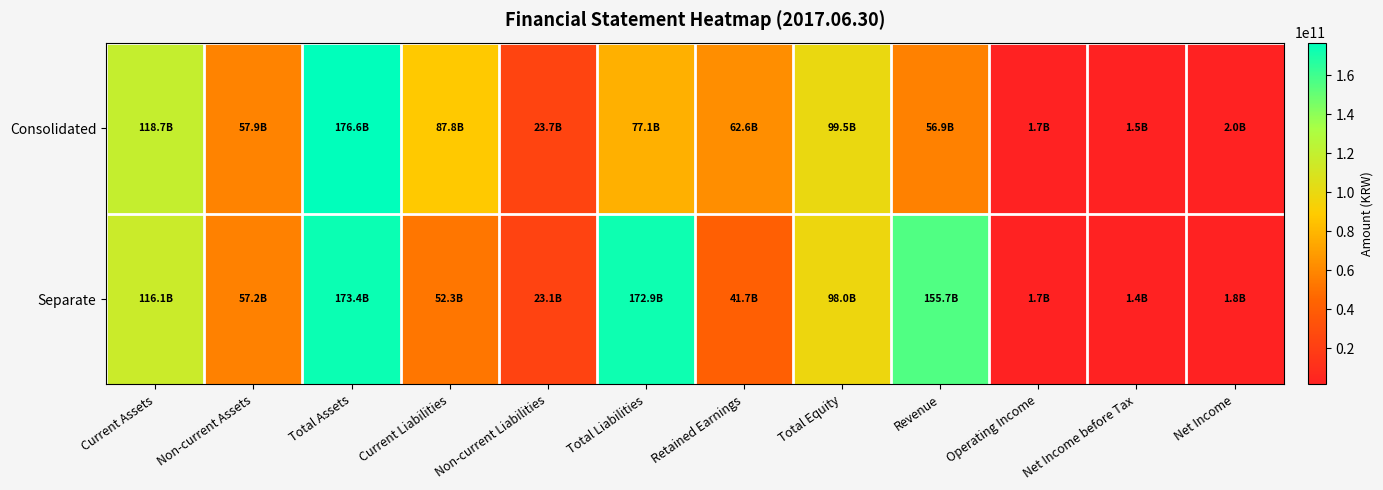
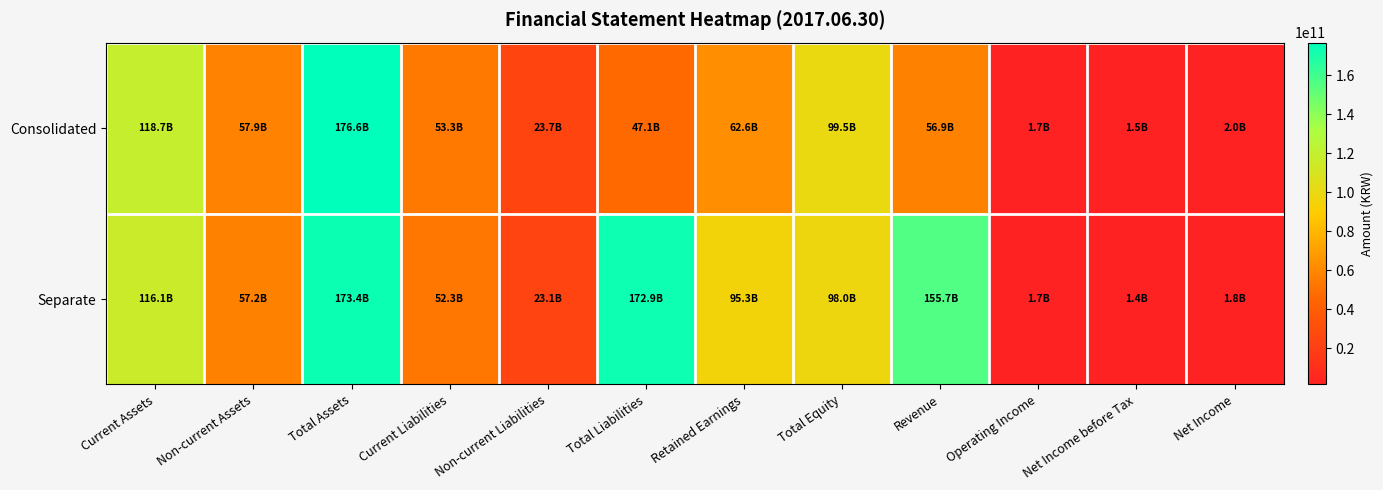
Consolidated, Current Liabilities: 87.8B -> 53.3B
Consolidated, Total Liabilities: 77.1B -> 47.1B
Separate, Retained Earnings: 41.7B -> 95.3B
